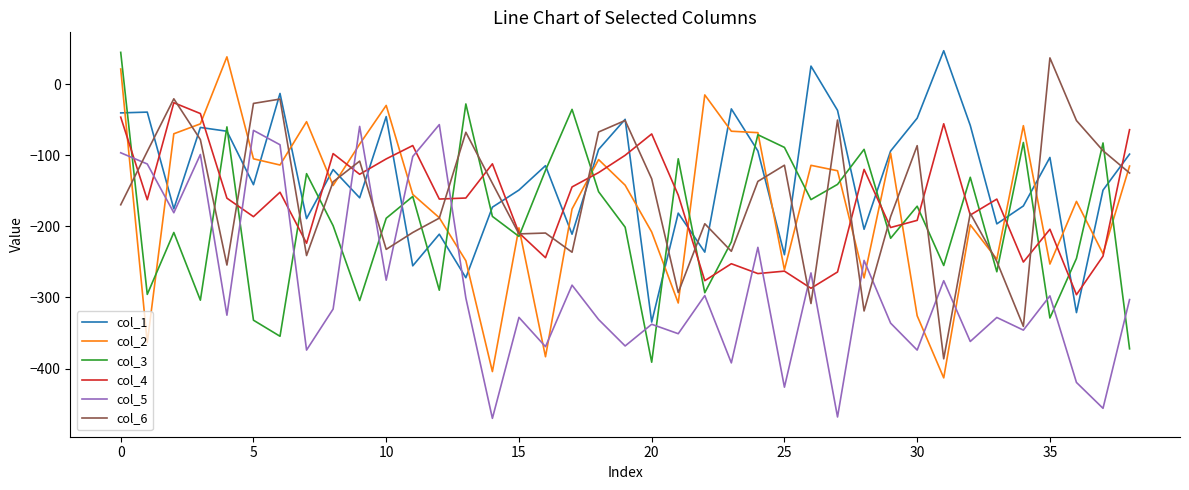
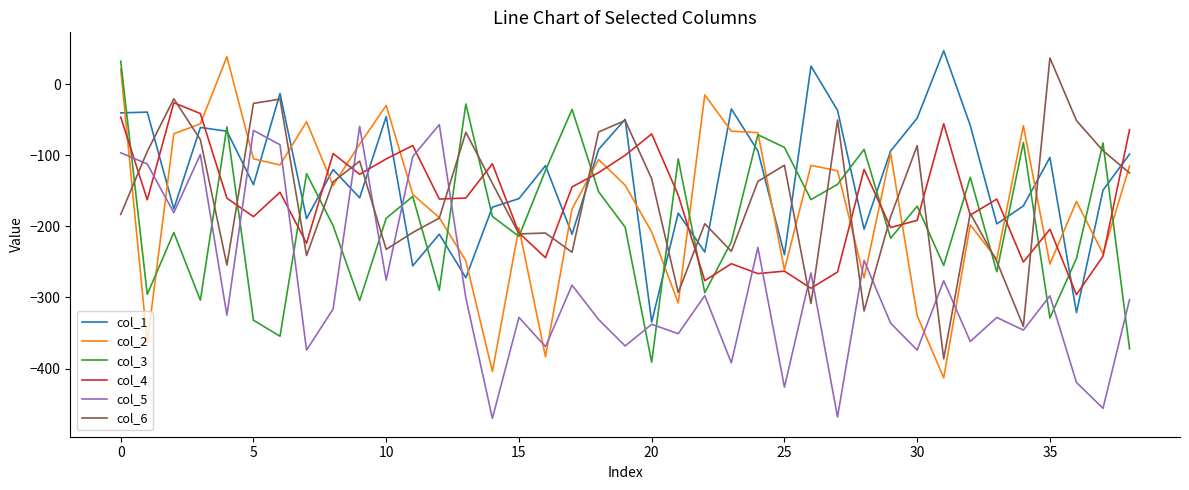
col_3, 0: 40 -> 30
col_6, 0: -170 -> -180
col_1, 15: -150 -> -160
